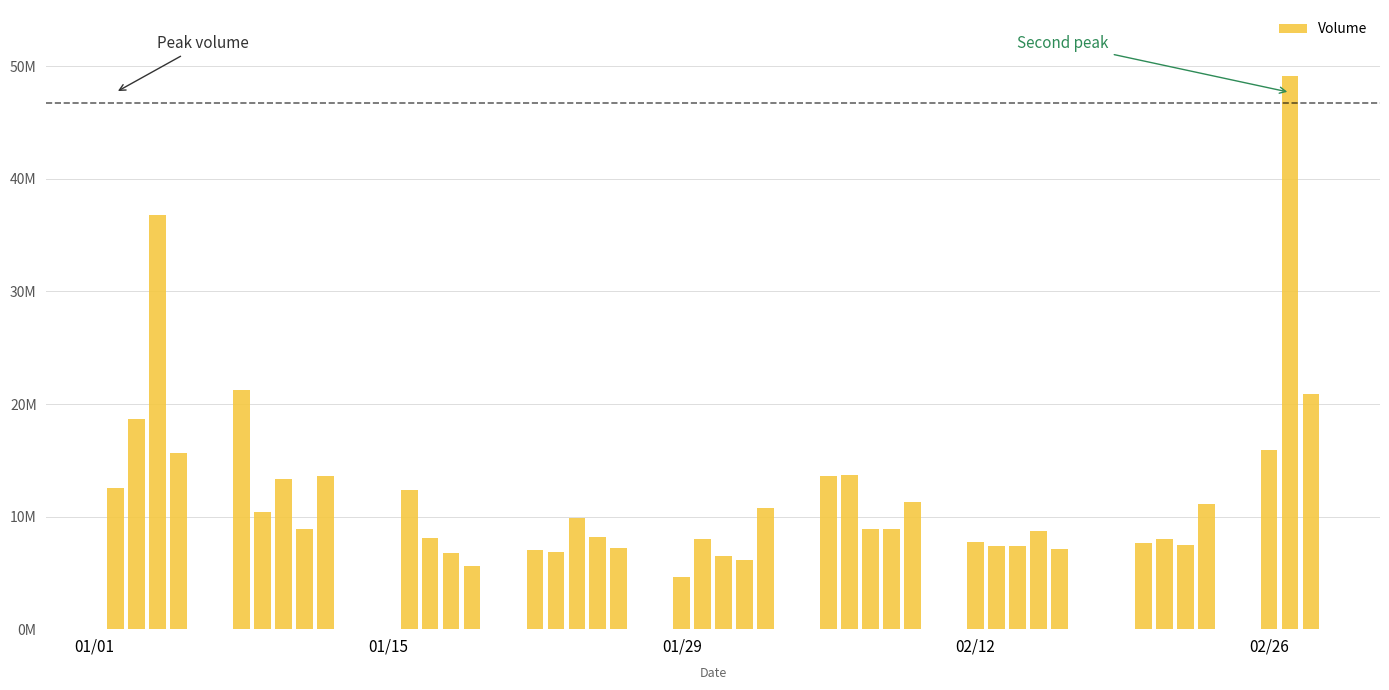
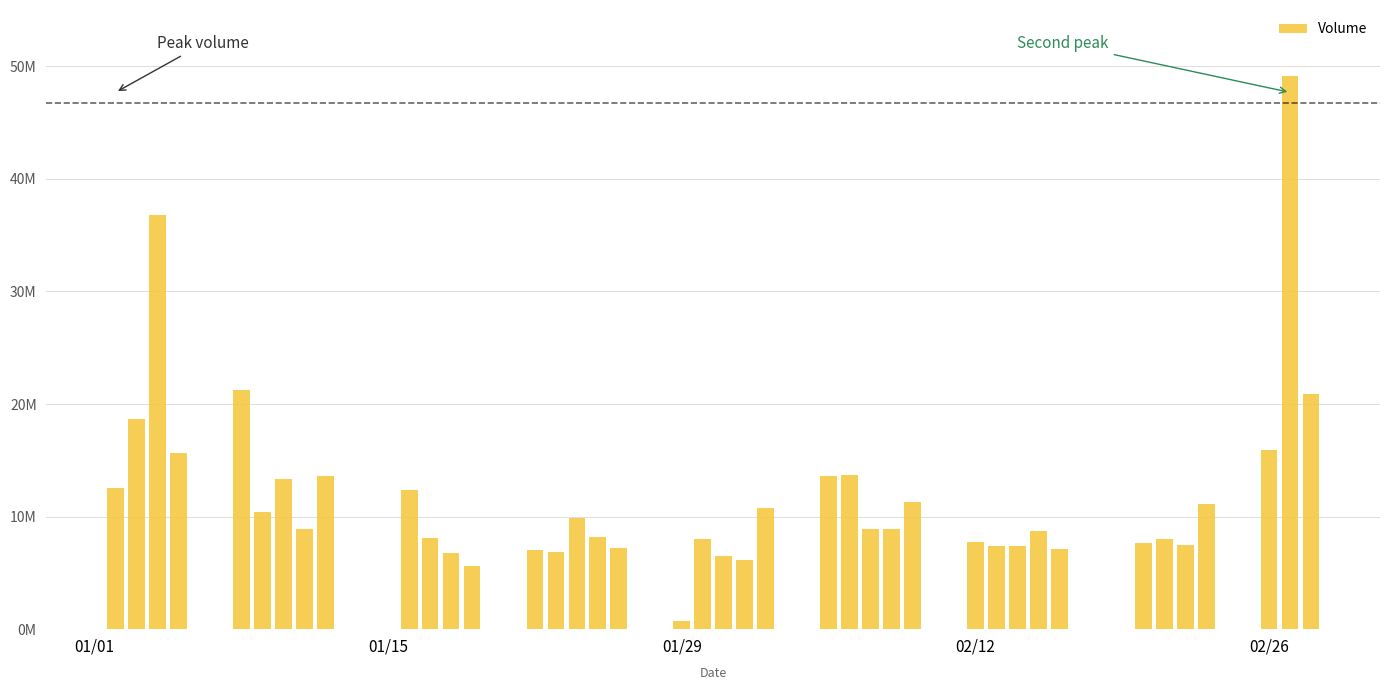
01/29: 4600000 -> 700000
